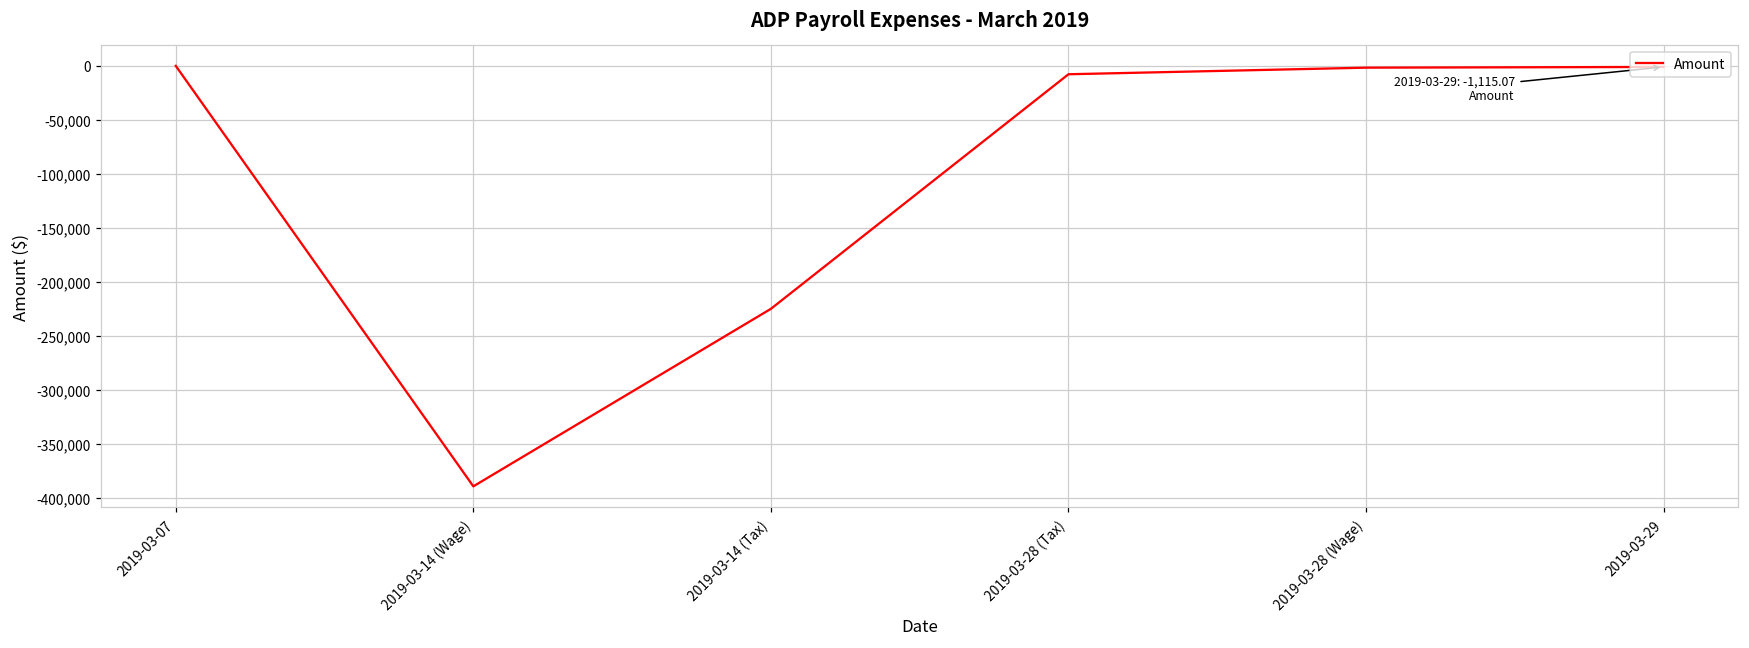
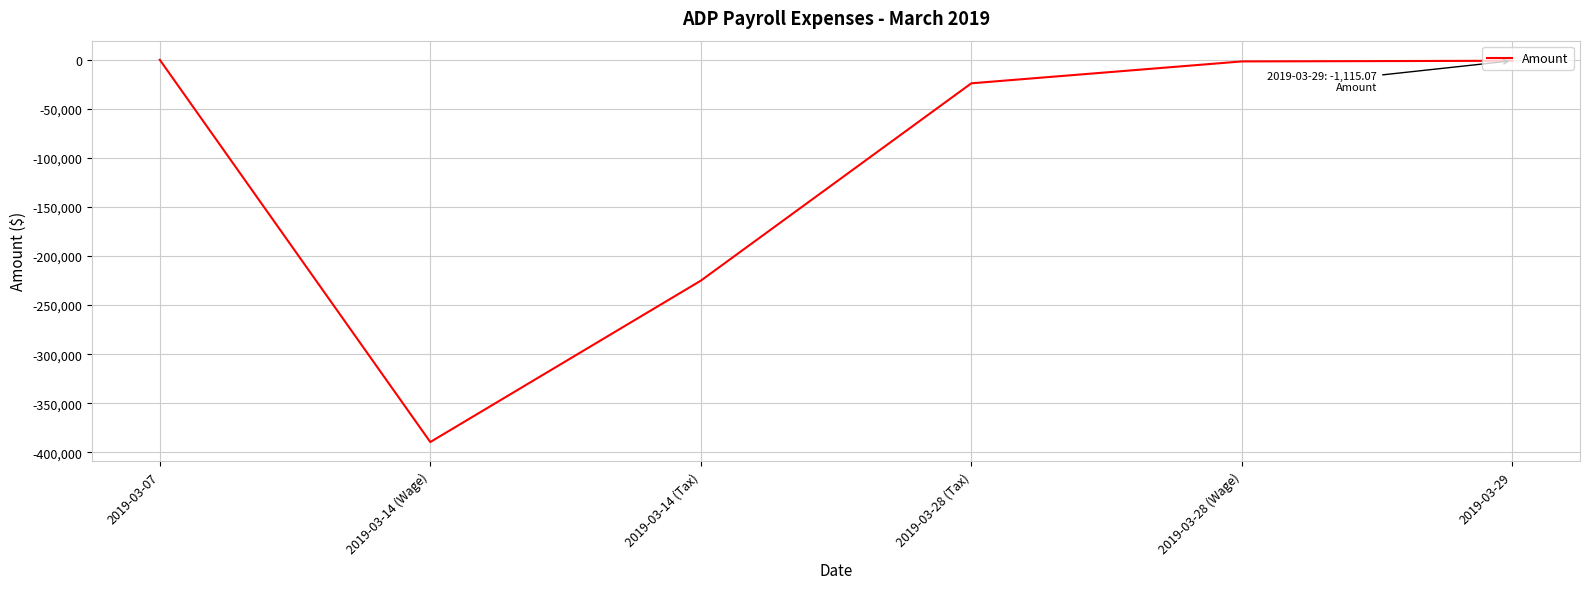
2019-03-28 (Tax): -10,000 -> -20,000
